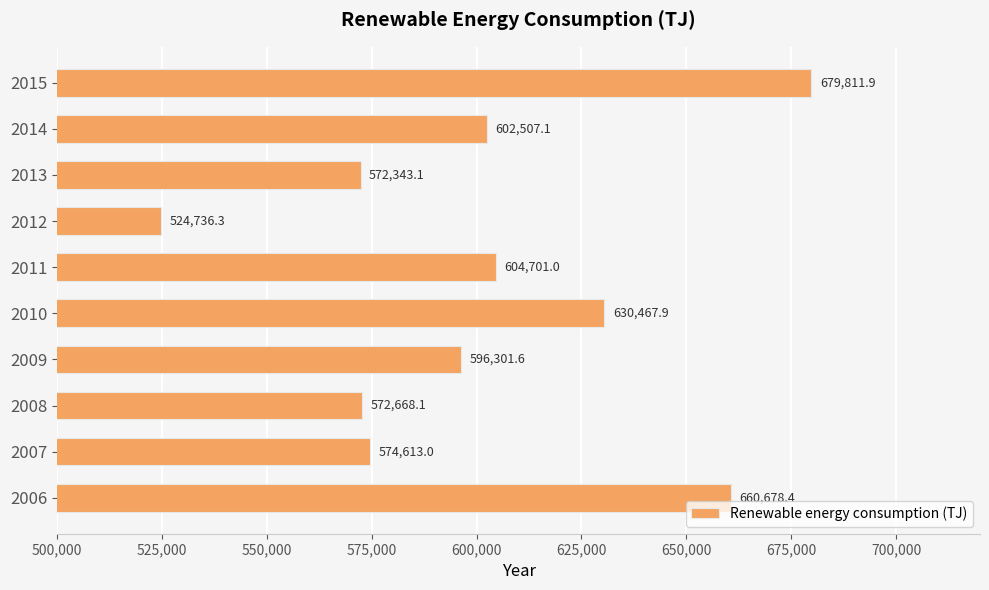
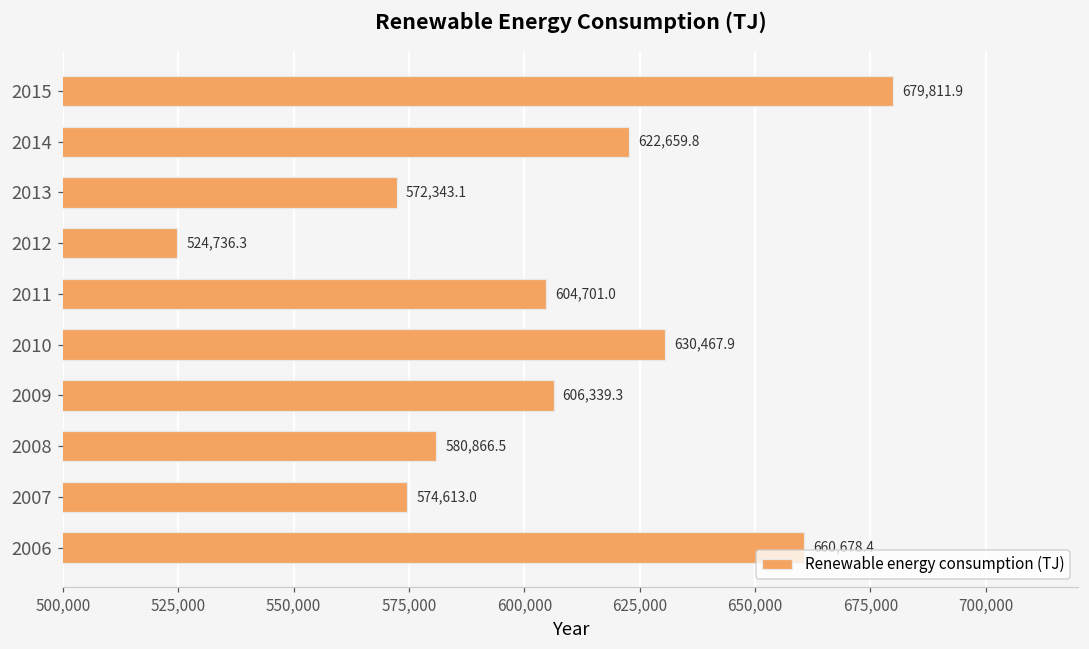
2014: 602,507.1 -> 622,659.8
2009: 596,301.6 -> 606,339.3
2008: 572,668.1 -> 580,866.5
